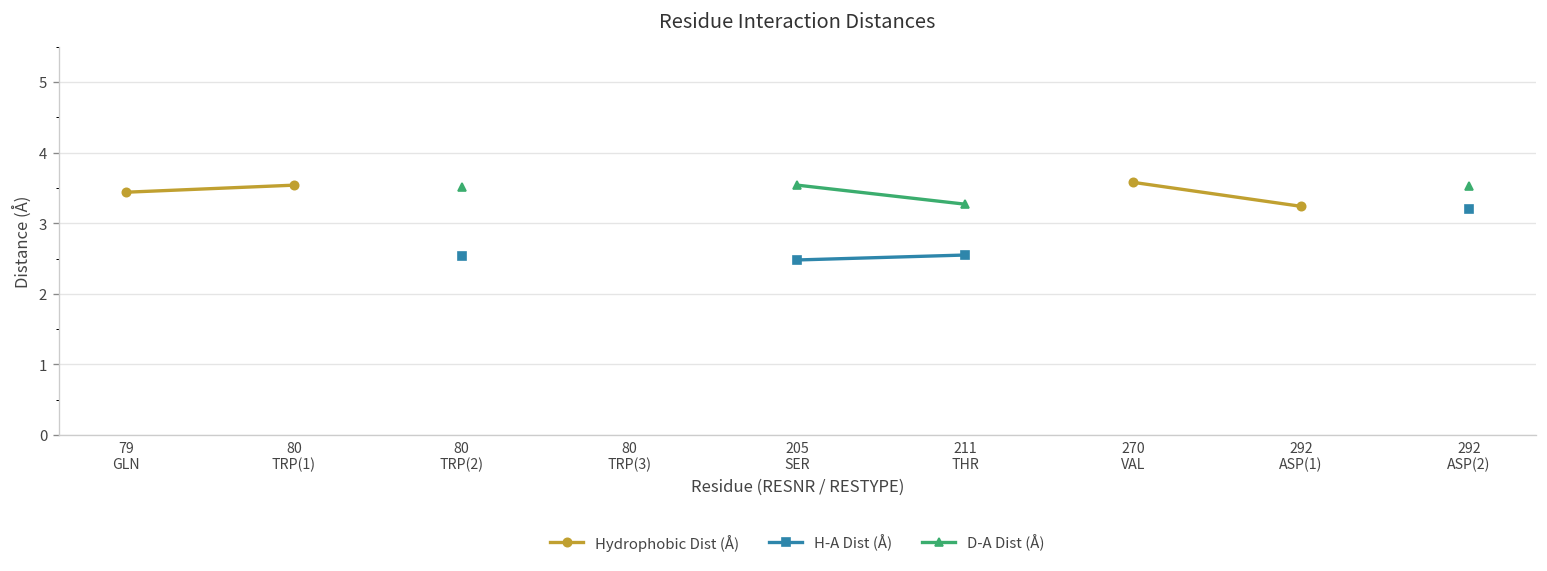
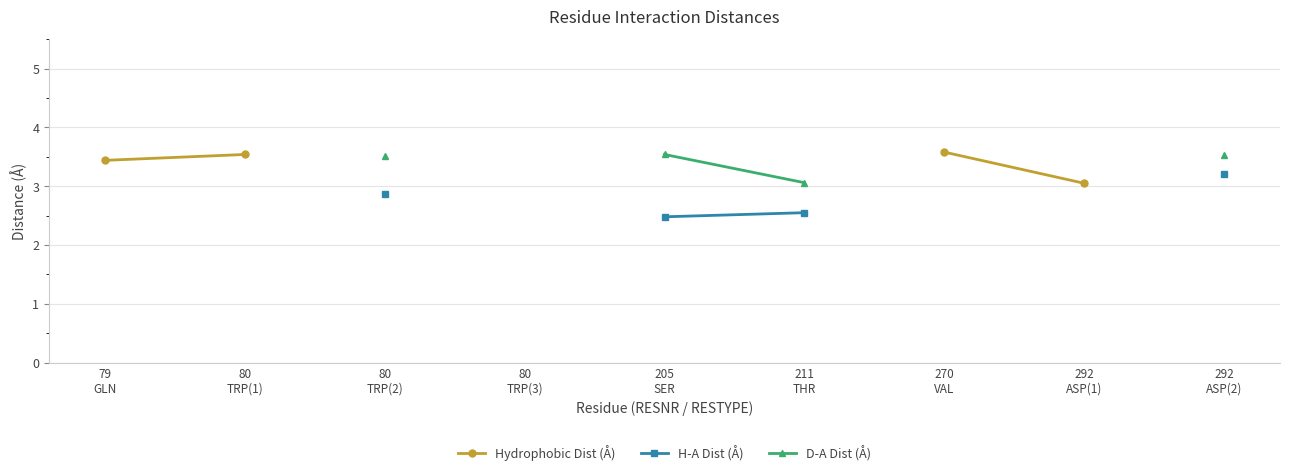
H-A Dist (Å), 80 TRP(2): 2.5 -> 2.9
D-A Dist (Å), 211 THR: 3.3 -> 3.1
Hydrophobic Dist (Å), 292 ASP(1): 3.2 -> 3.1
